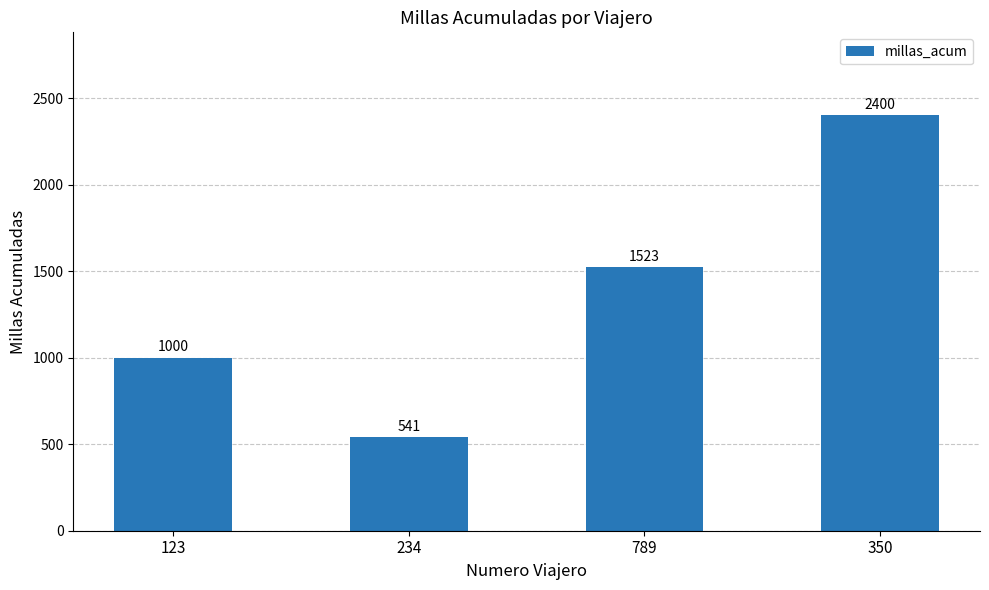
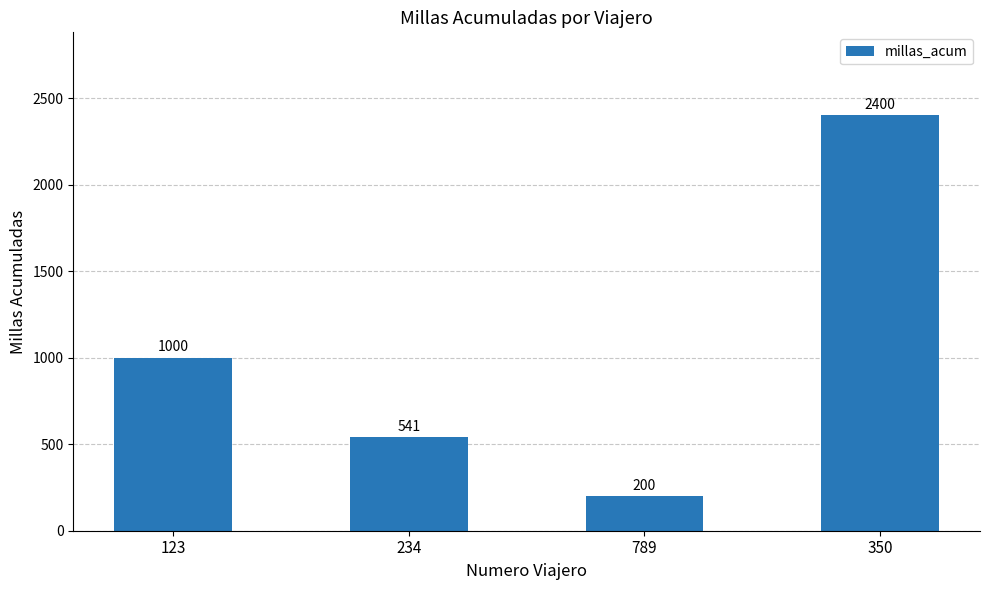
789: 1523 -> 200
